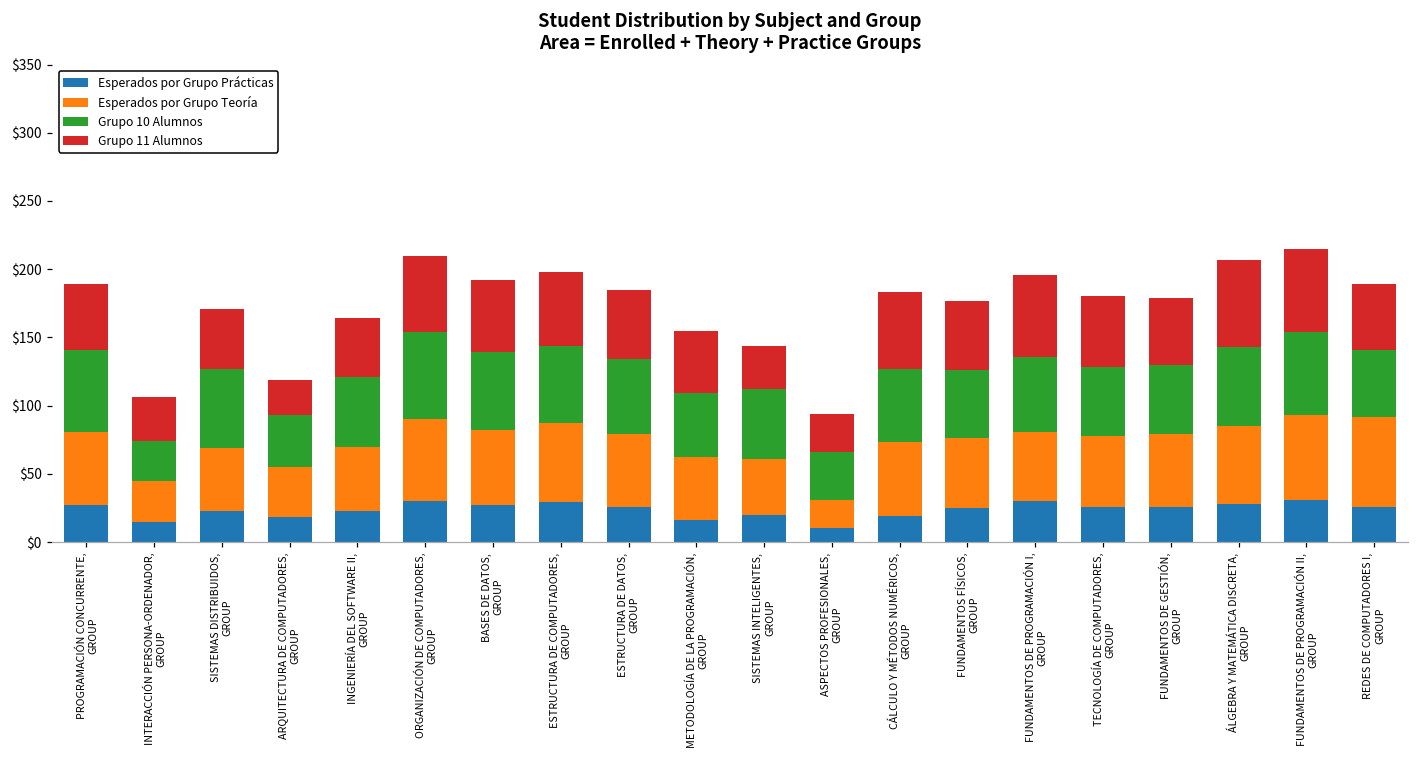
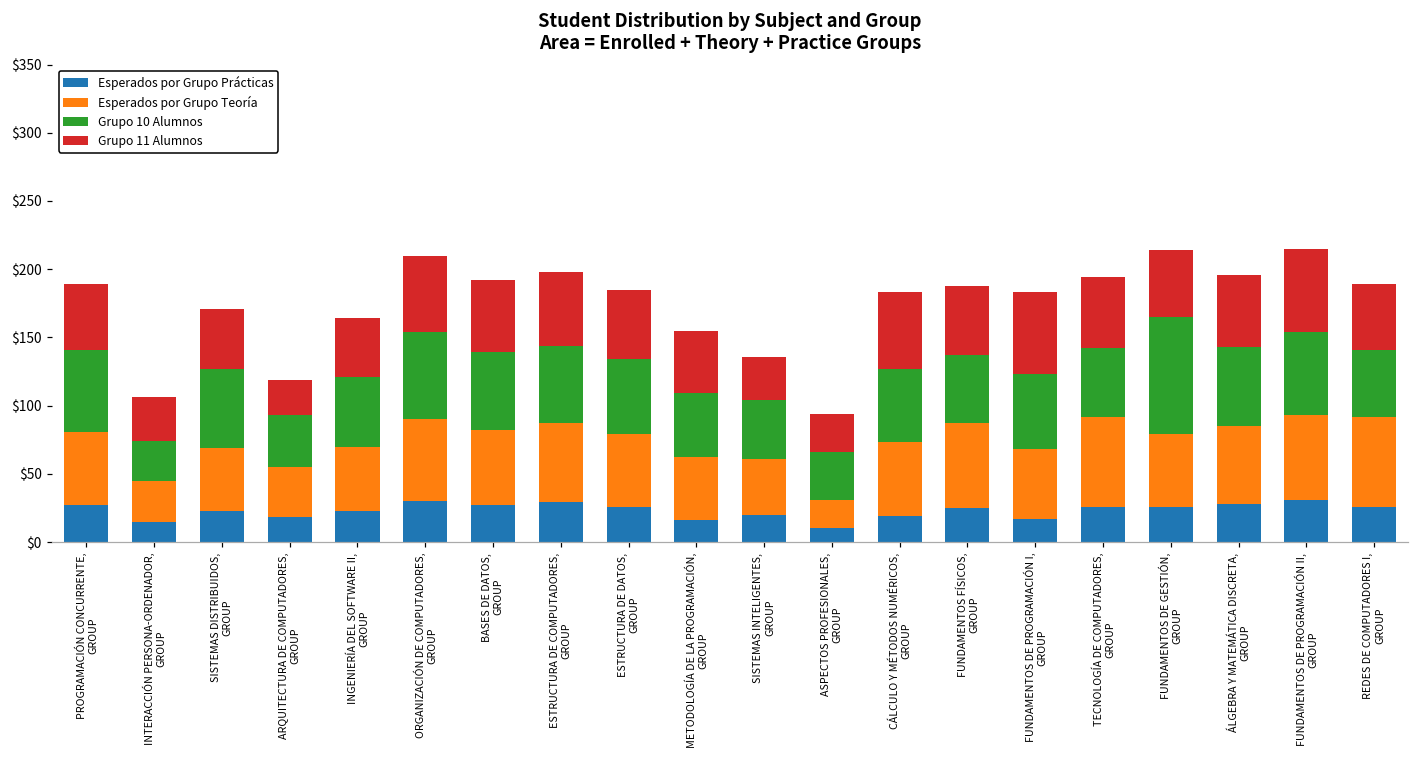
Grupo 10 Alumnos, SISTEMAS INTELIGENTES, GROUP: $51 -> $43
Esperados por Grupo Teoría, FUNDAMENTOS FÍSICOS, GROUP: $51 -> $62
Esperados por Grupo Prácticas, FUNDAMENTOS DE PROGRAMACIÓN I, GROUP: $30 -> $17
Esperados por Grupo Teoría, TECNOLOGÍA DE COMPUTADORES, GROUP: $52 -> $66
Grupo 10 Alumnos, FUNDAMENTOS DE GESTIÓN, GROUP: $51 -> $86
Grupo 11 Alumnos, ÁLGEBRA Y MATEMÁTICA DISCRETA, GROUP: $64 -> $53
